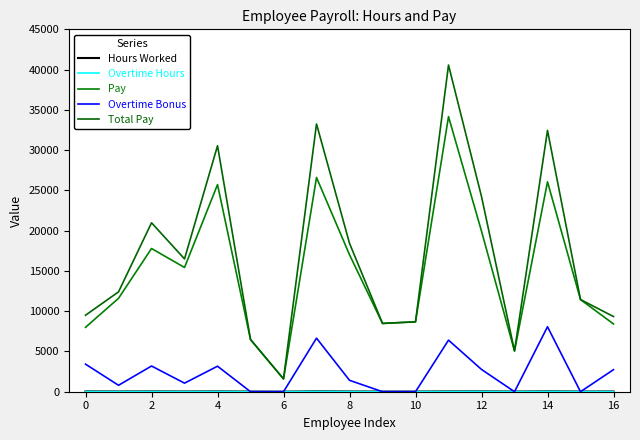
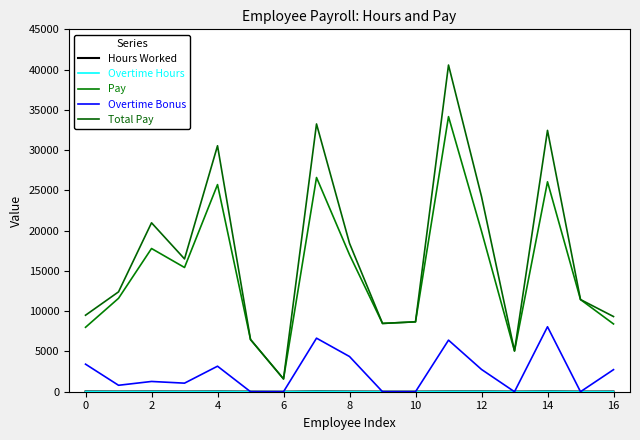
Overtime Bonus, 2: 3000 -> 1000
Overtime Bonus, 8: 1000 -> 4000
